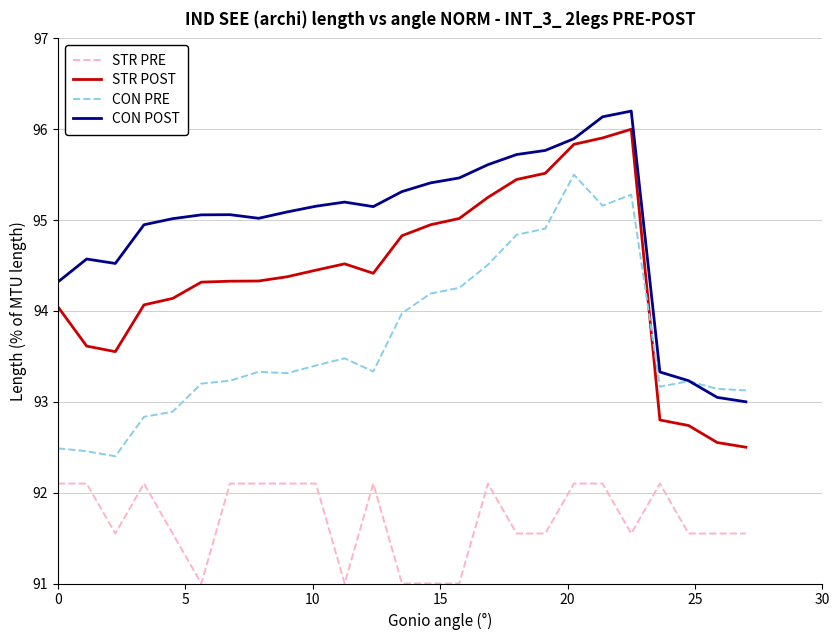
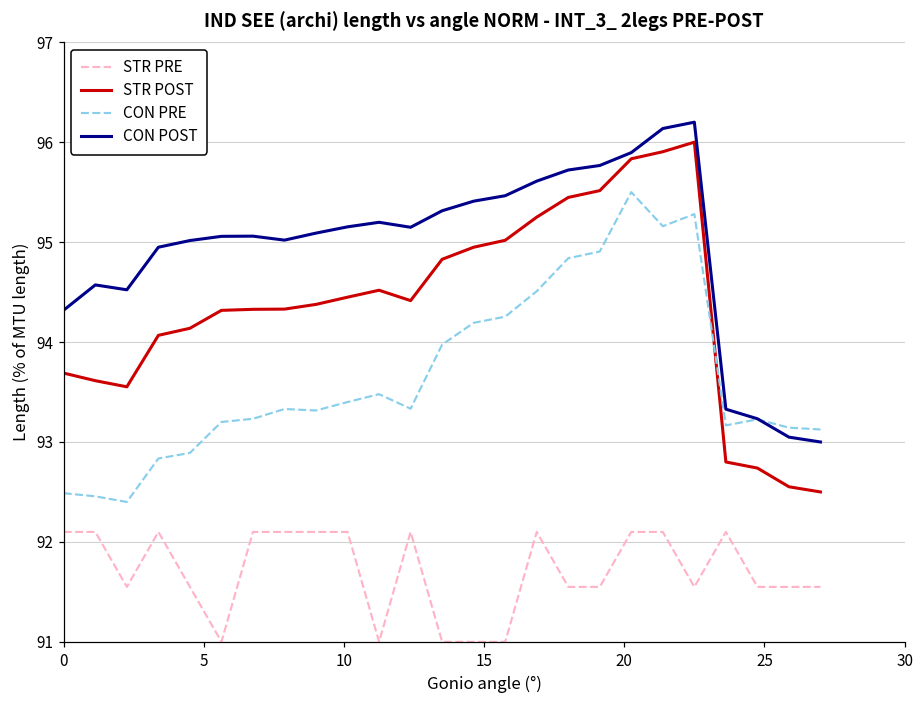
STR POST, 0: 94.0 -> 93.7
